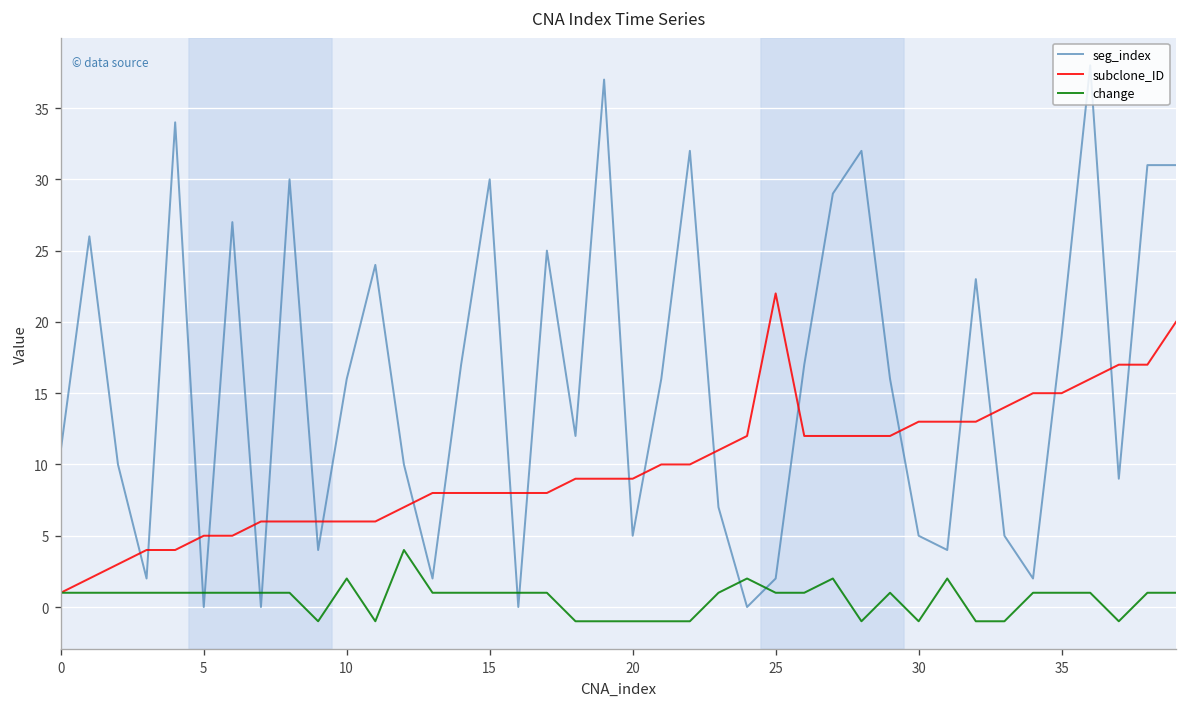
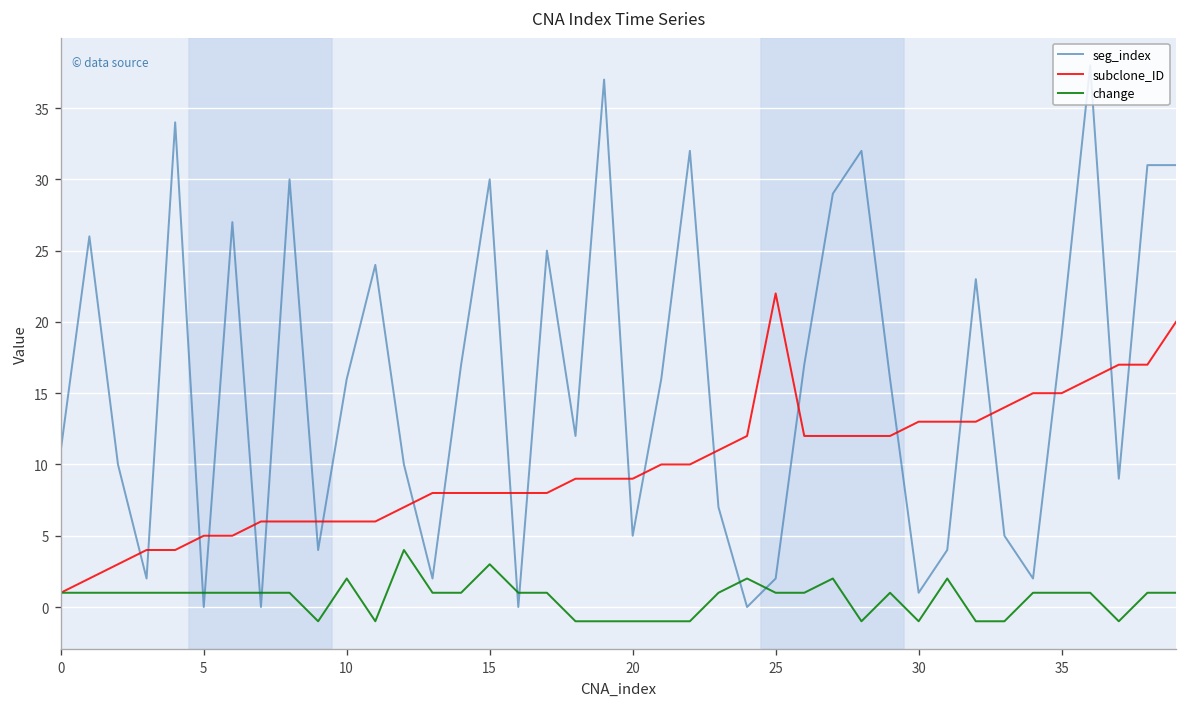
change, 15: 1 -> 3
seg_index, 30: 5 -> 1
